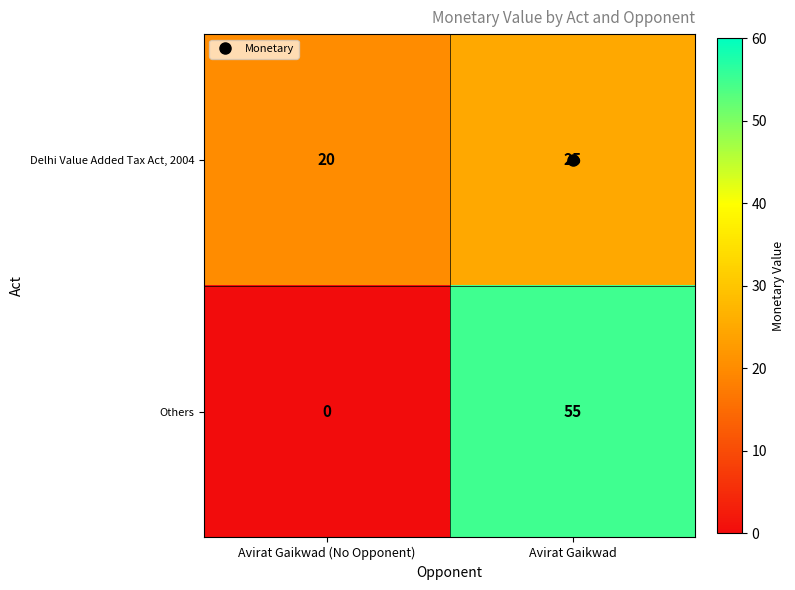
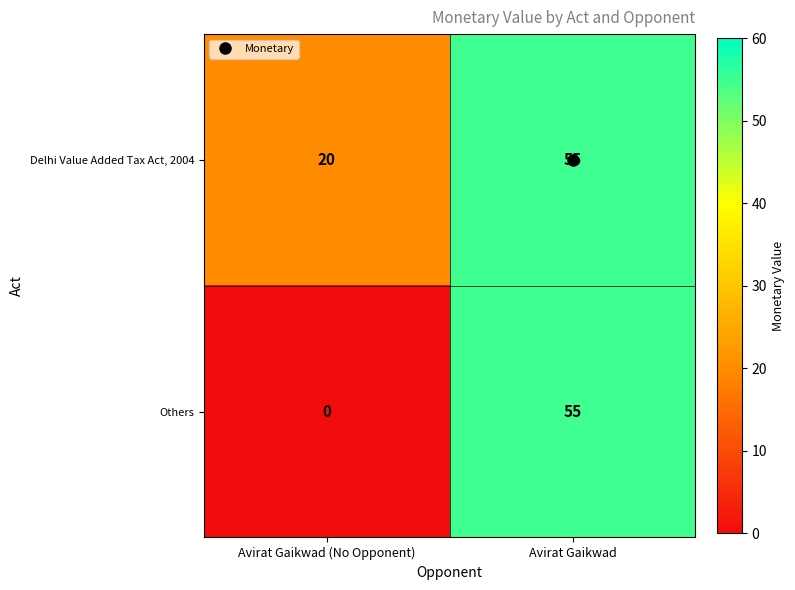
Delhi Value Added Tax Act, 2004, Avirat Gaikwad: 25 -> 55
